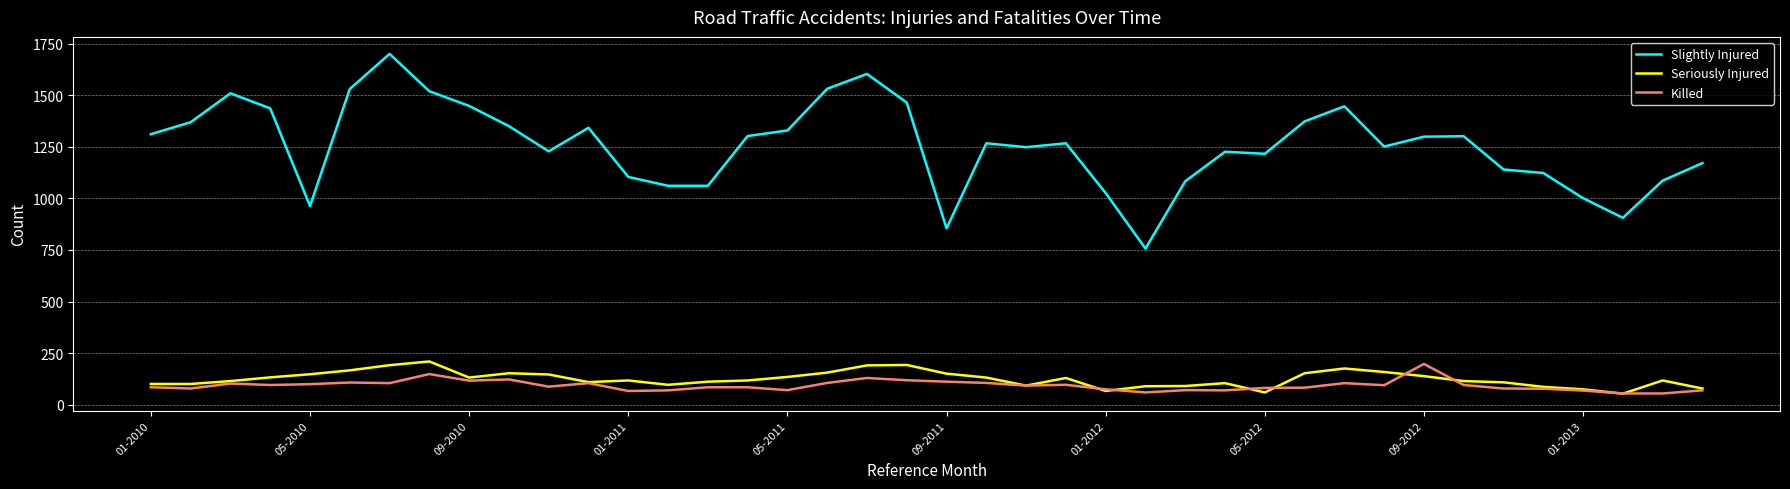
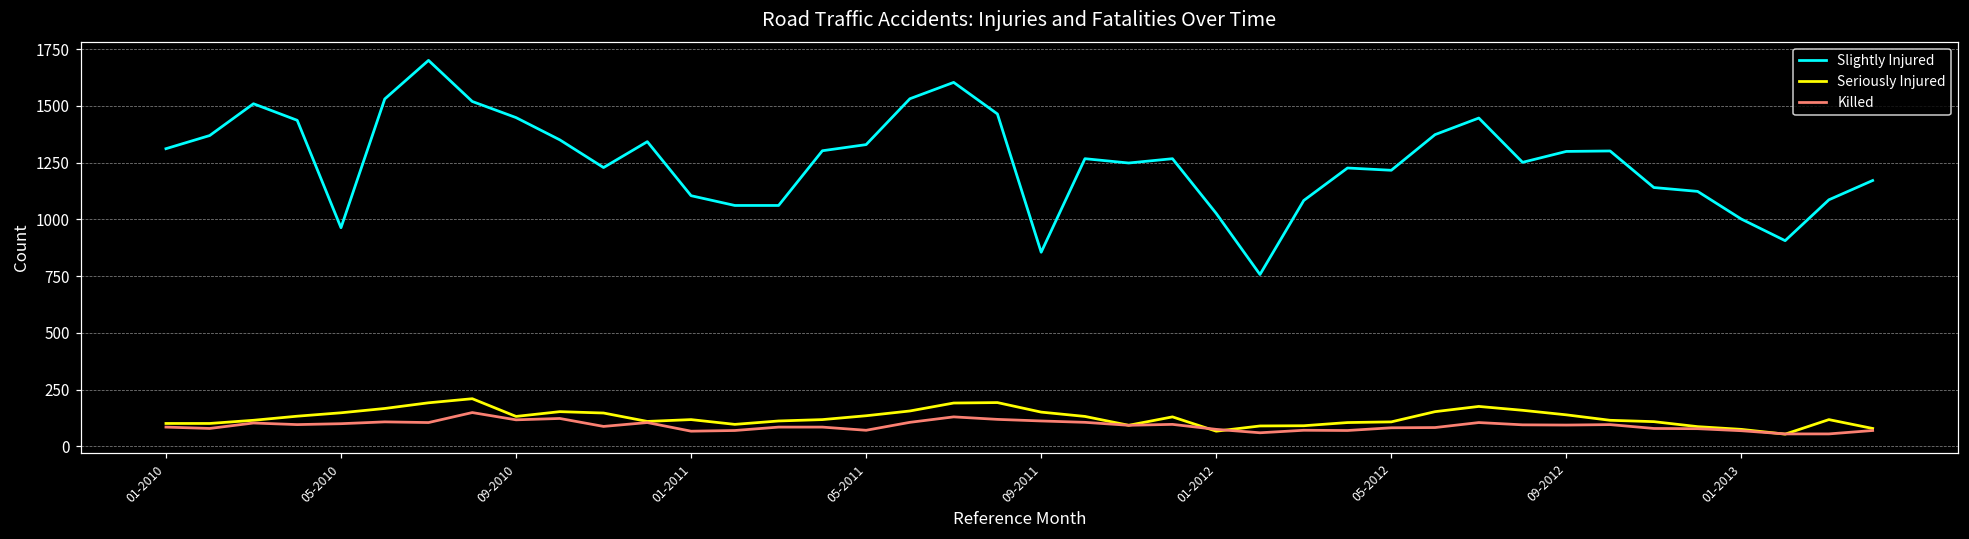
Seriously Injured, 05-2012: 60 -> 110
Killed, 09-2012: 200 -> 90
